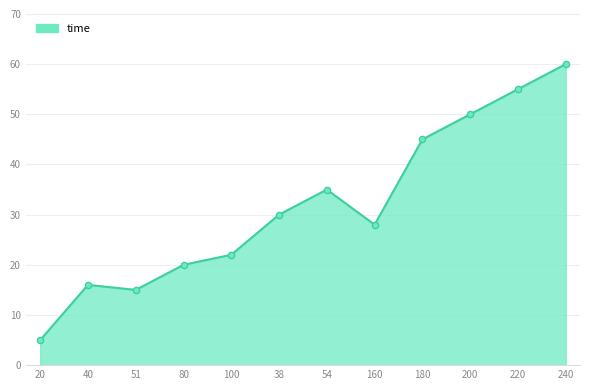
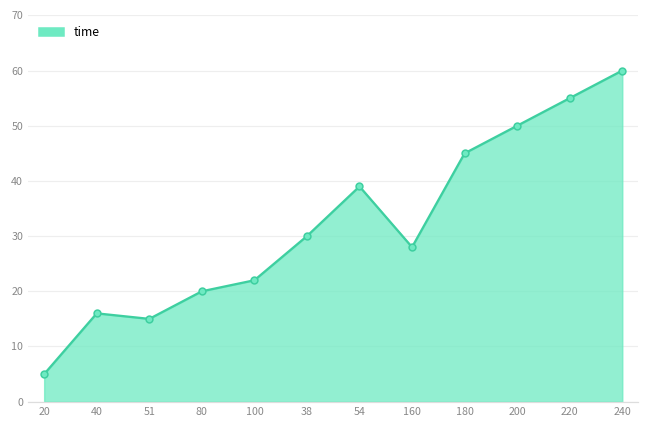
54: 35 -> 39
